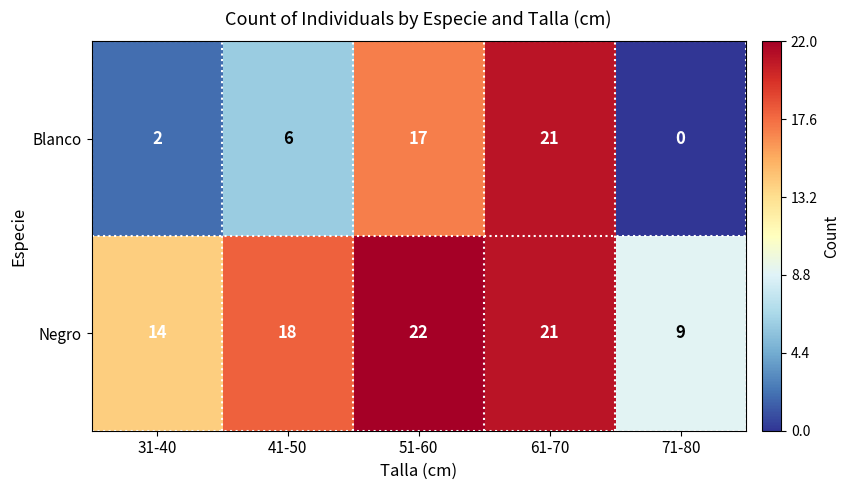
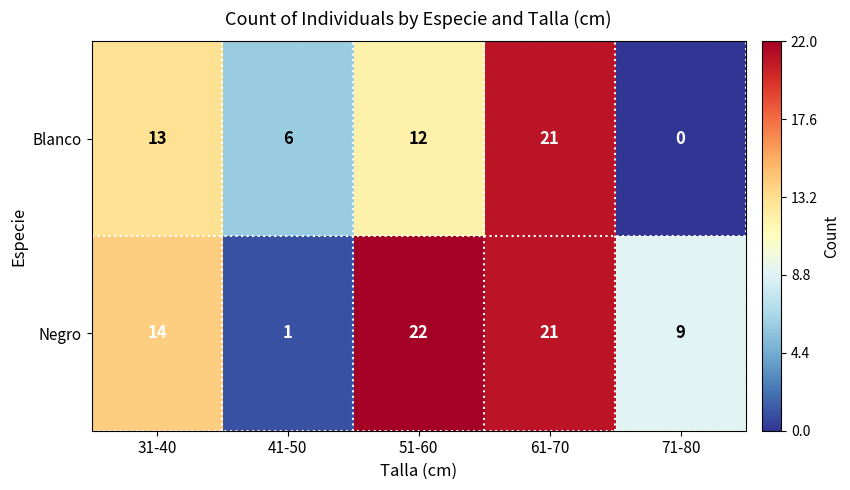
Blanco, 31-40: 2 -> 13
Blanco, 51-60: 17 -> 12
Negro, 41-50: 18 -> 1
